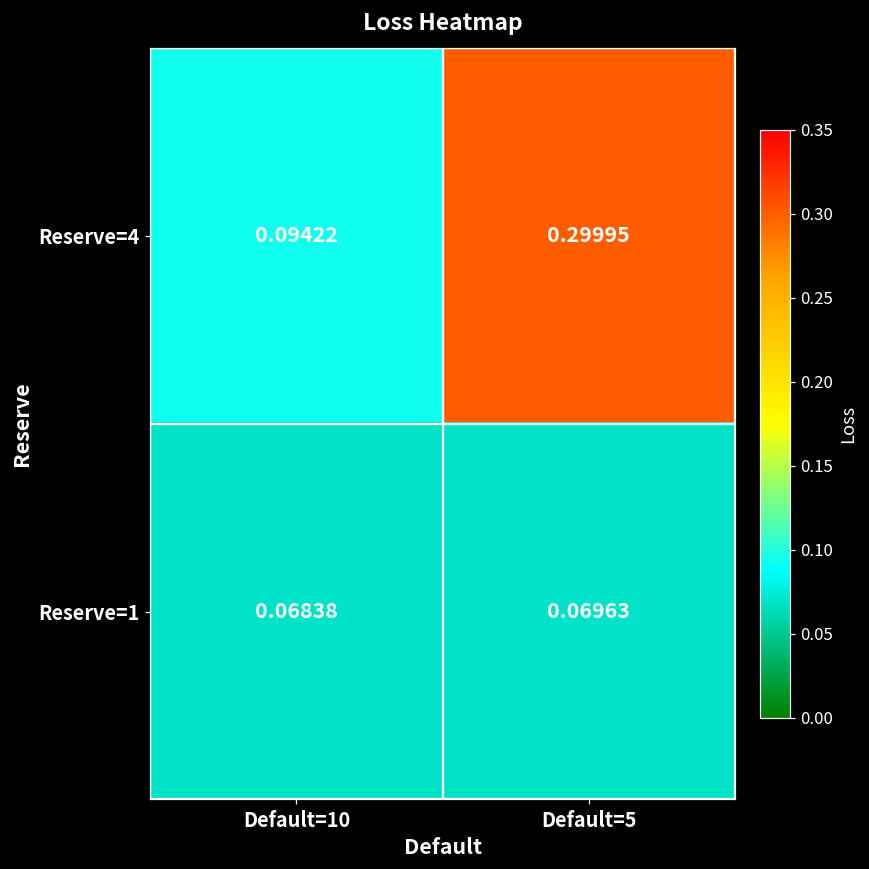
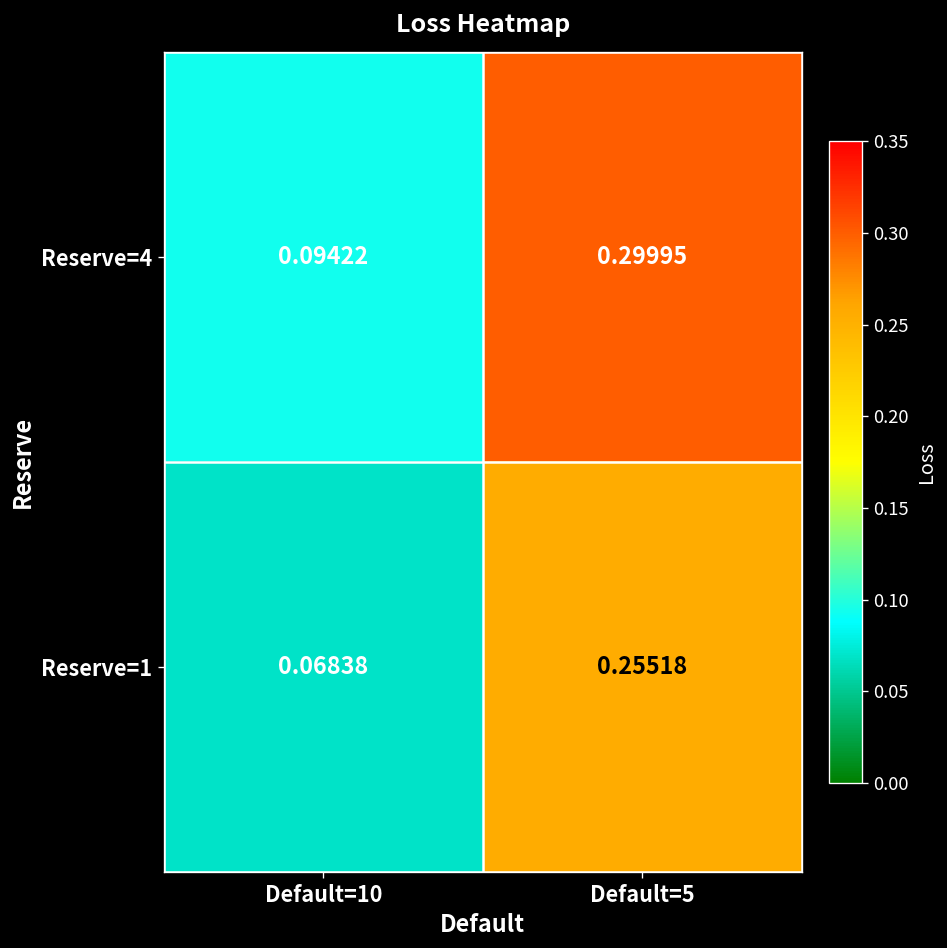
Reserve=1, Default=5: 0.06963 -> 0.25518
